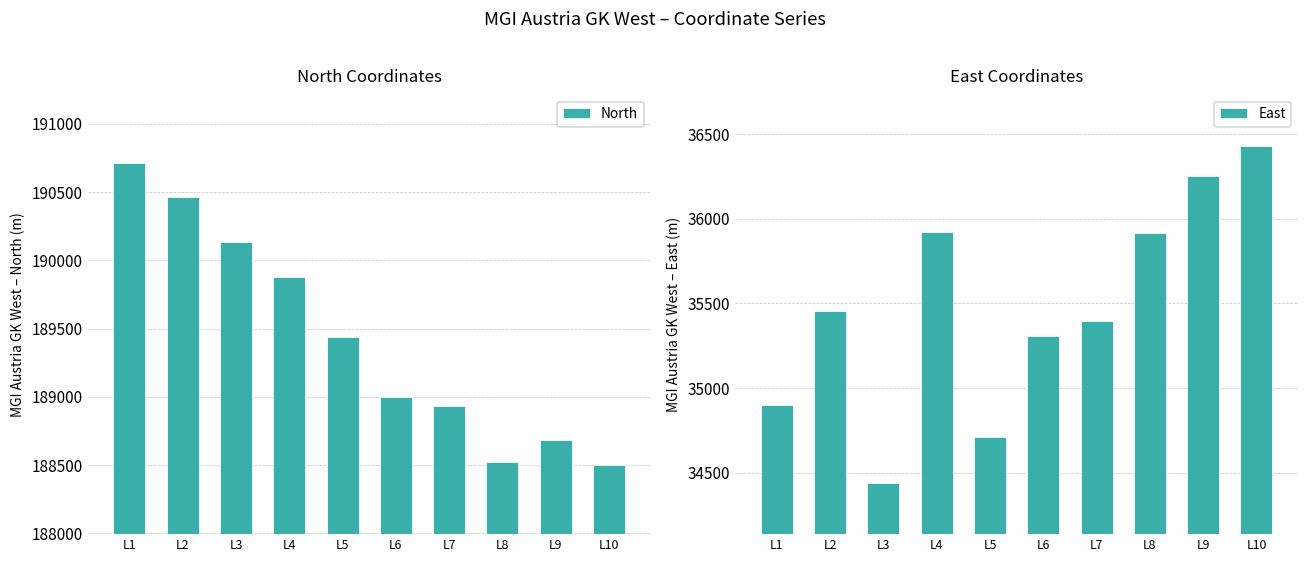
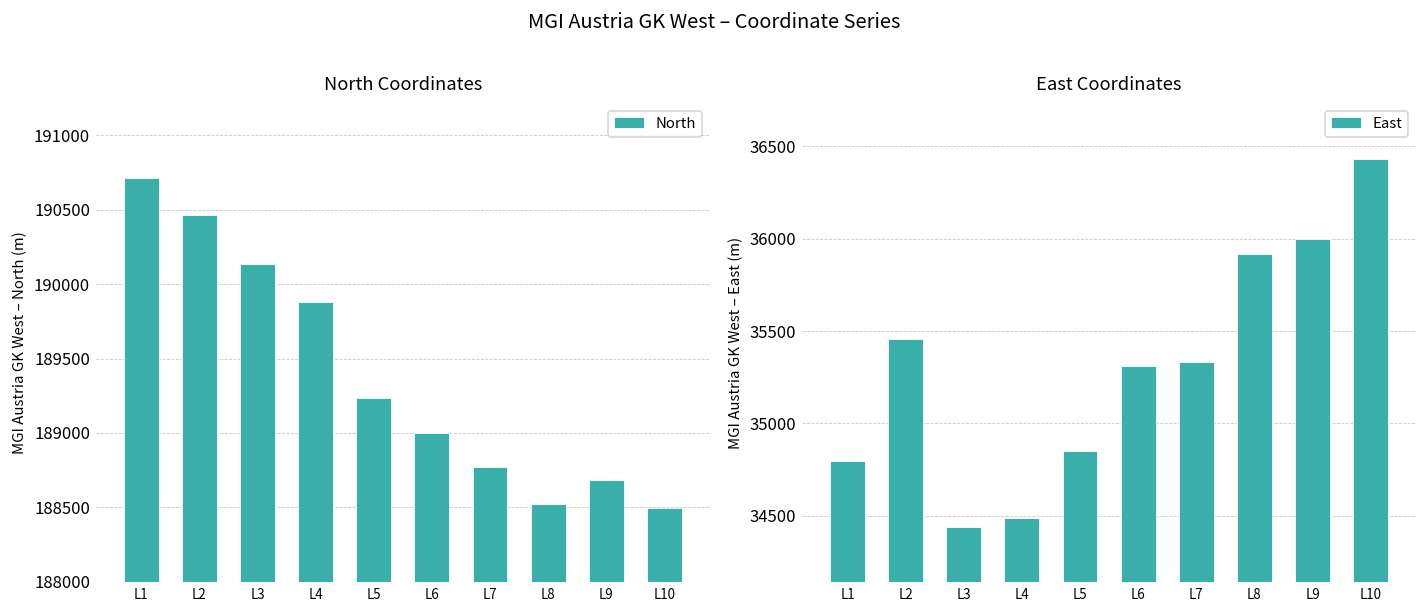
North Coordinates, L5: 189440 -> 189230
North Coordinates, L7: 188930 -> 188770
East Coordinates, L1: 34900 -> 34790
East Coordinates, L4: 35920 -> 34490
East Coordinates, L5: 34710 -> 34850
East Coordinates, L7: 35400 -> 35330
East Coordinates, L9: 36250 -> 36000
